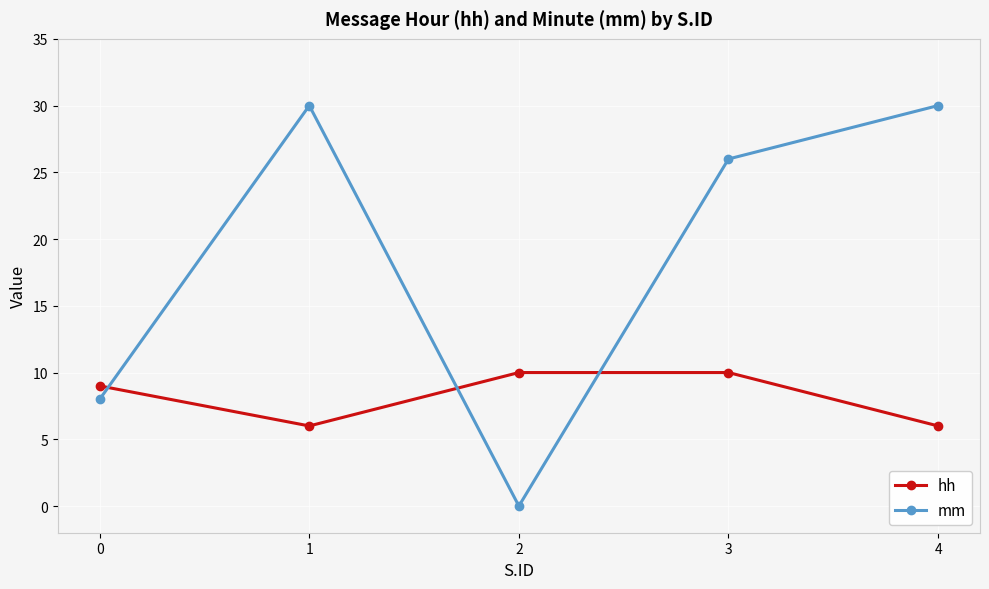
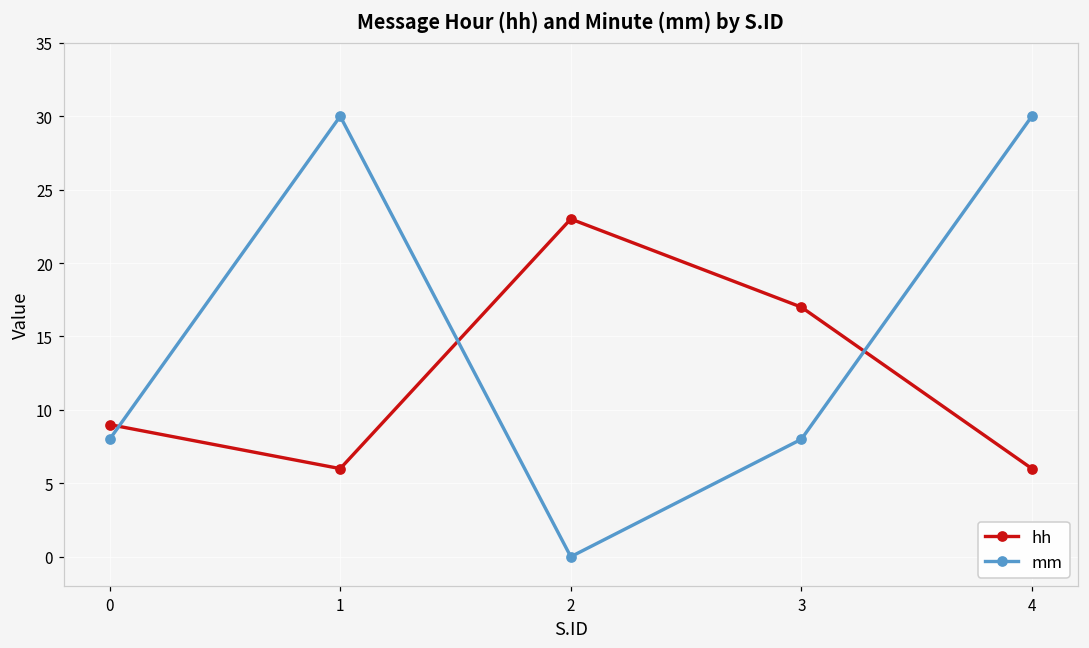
hh, 2: 10 -> 23
hh, 3: 10 -> 17
mm, 3: 26 -> 8
